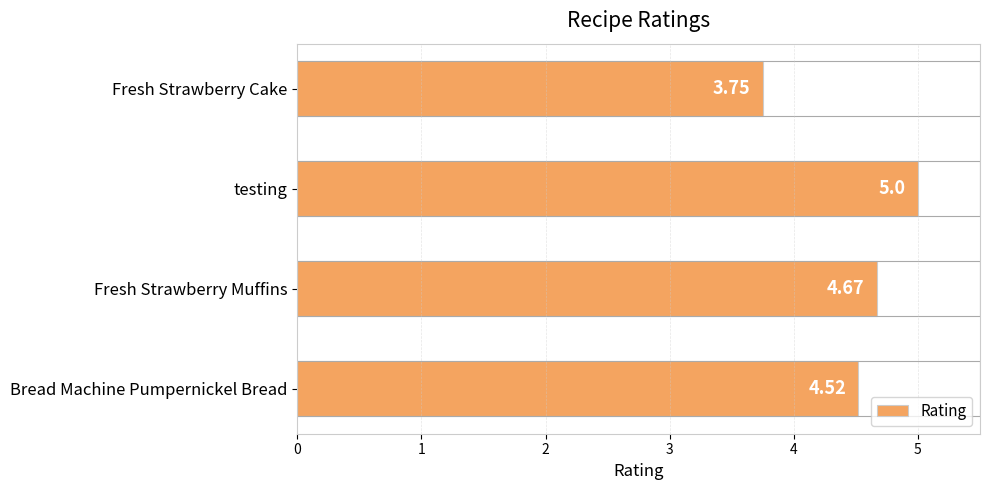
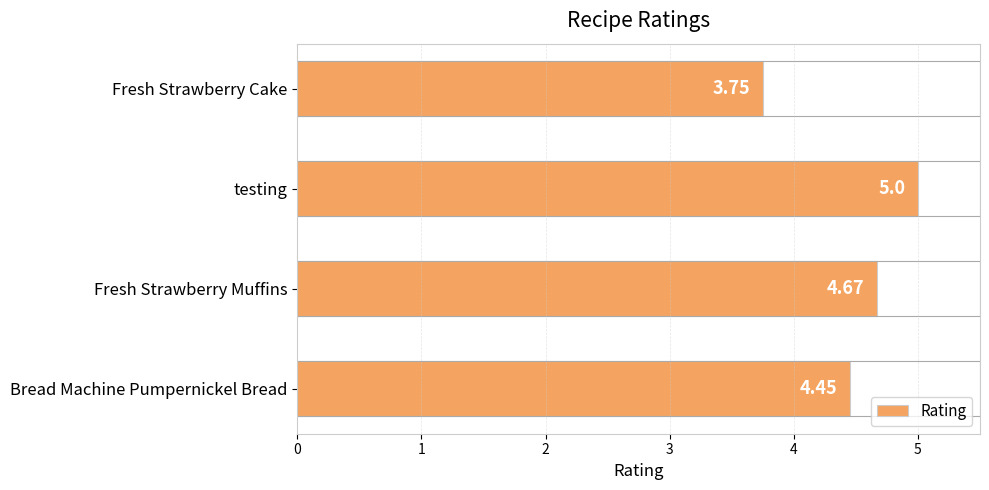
Bread Machine Pumpernickel Bread: 4.52 -> 4.45
